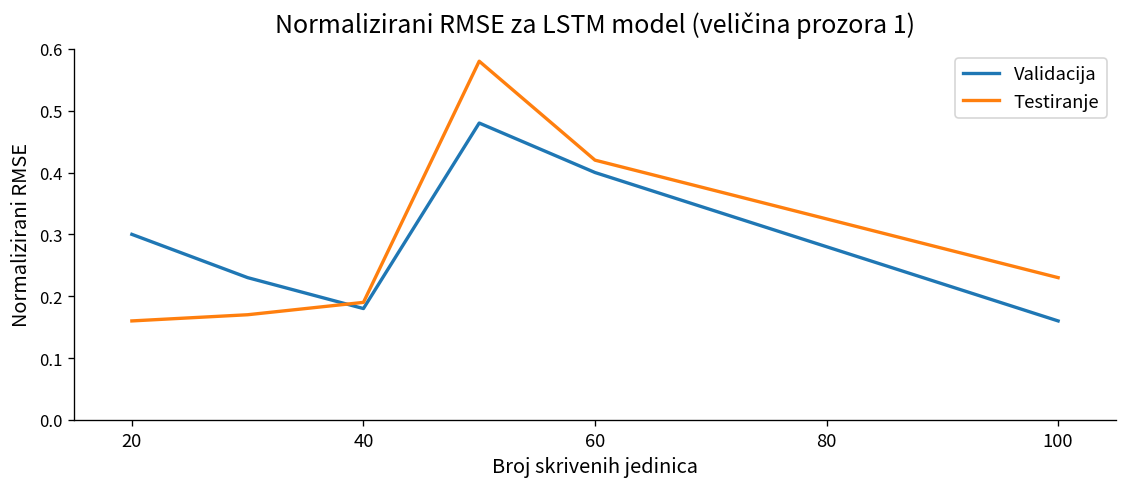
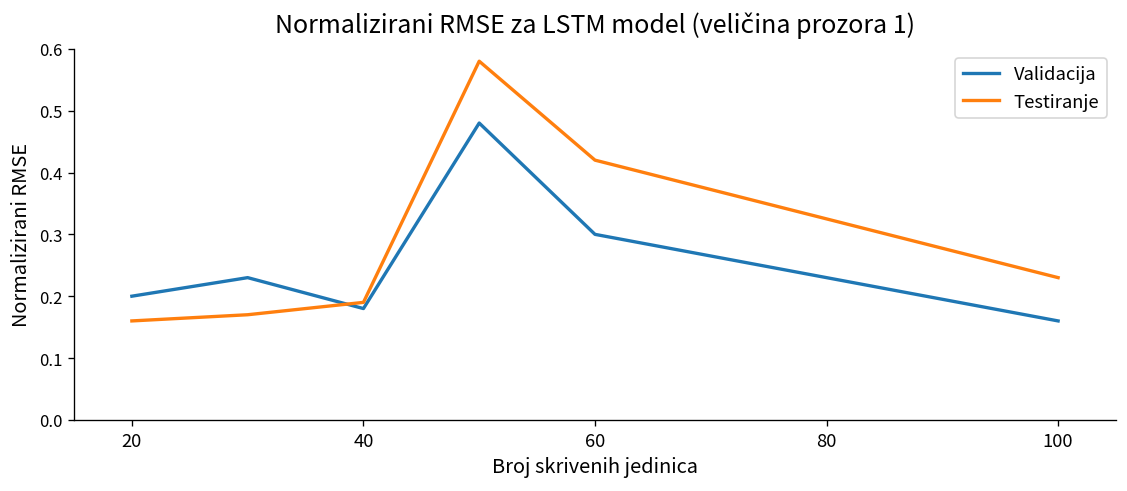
Validacija, 20: 0.3 -> 0.2
Validacija, 60: 0.4 -> 0.3
